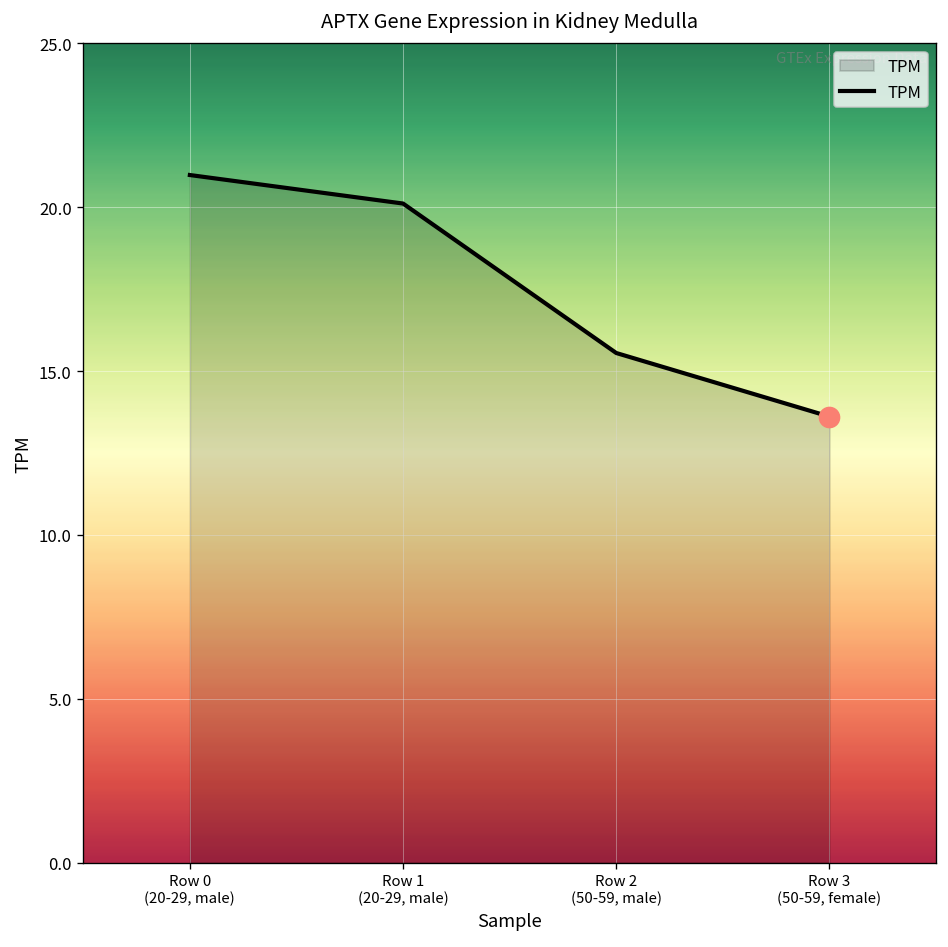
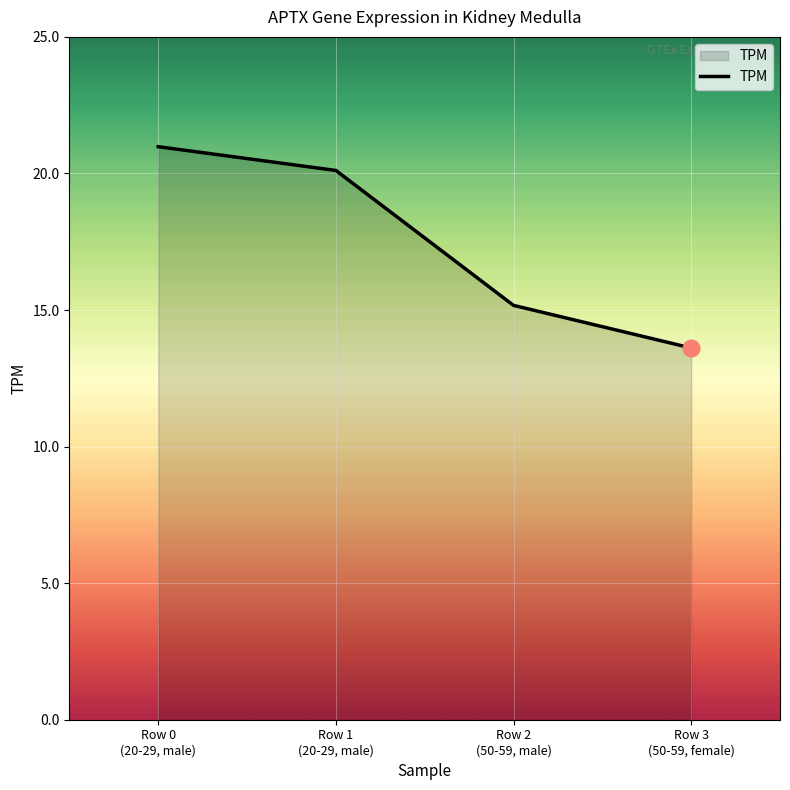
TPM, Row 2 (50-59, male): 15.6 -> 15.2
